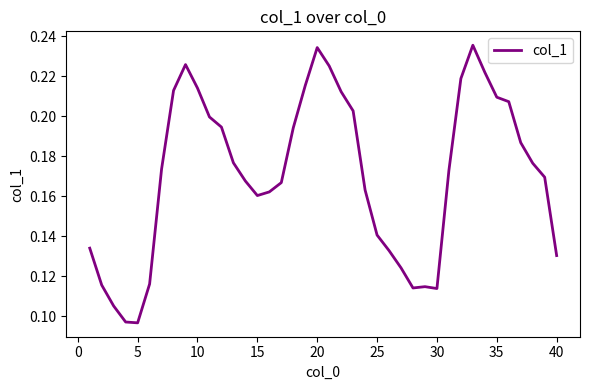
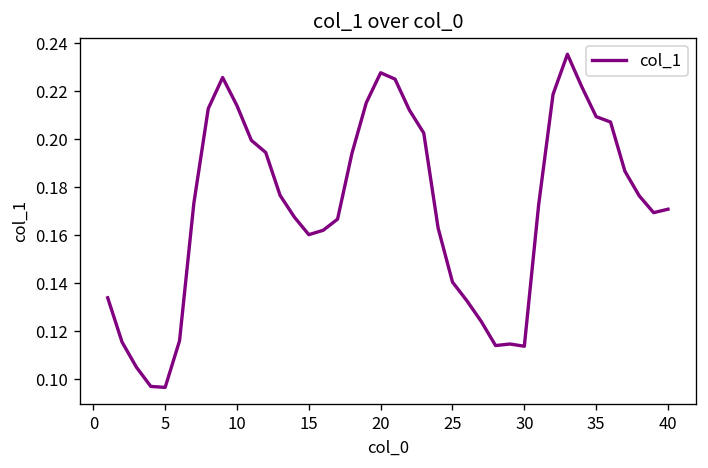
20: 0.234 -> 0.228
40: 0.130 -> 0.171
